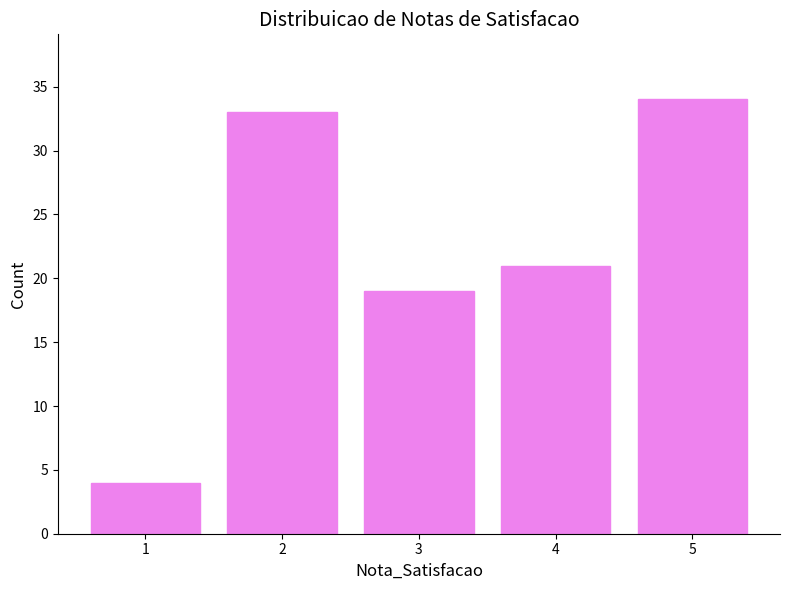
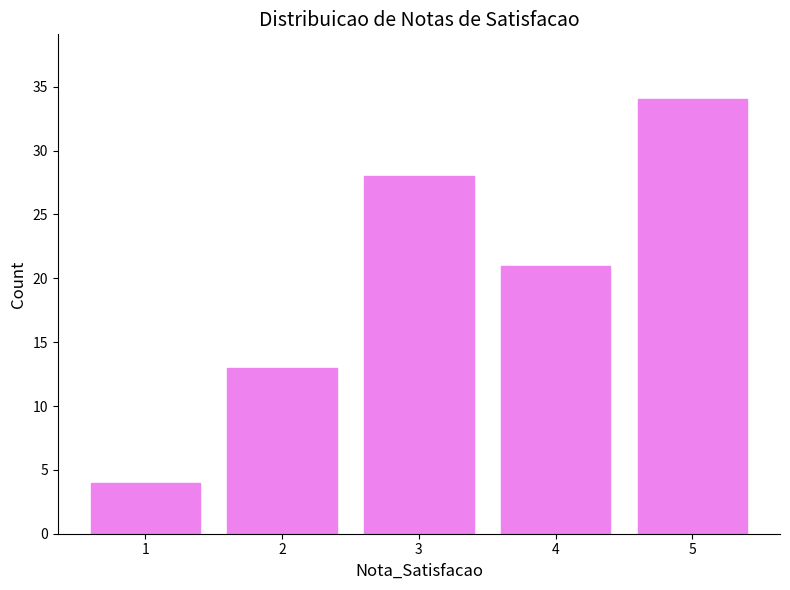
2: 33 -> 13
3: 19 -> 28
